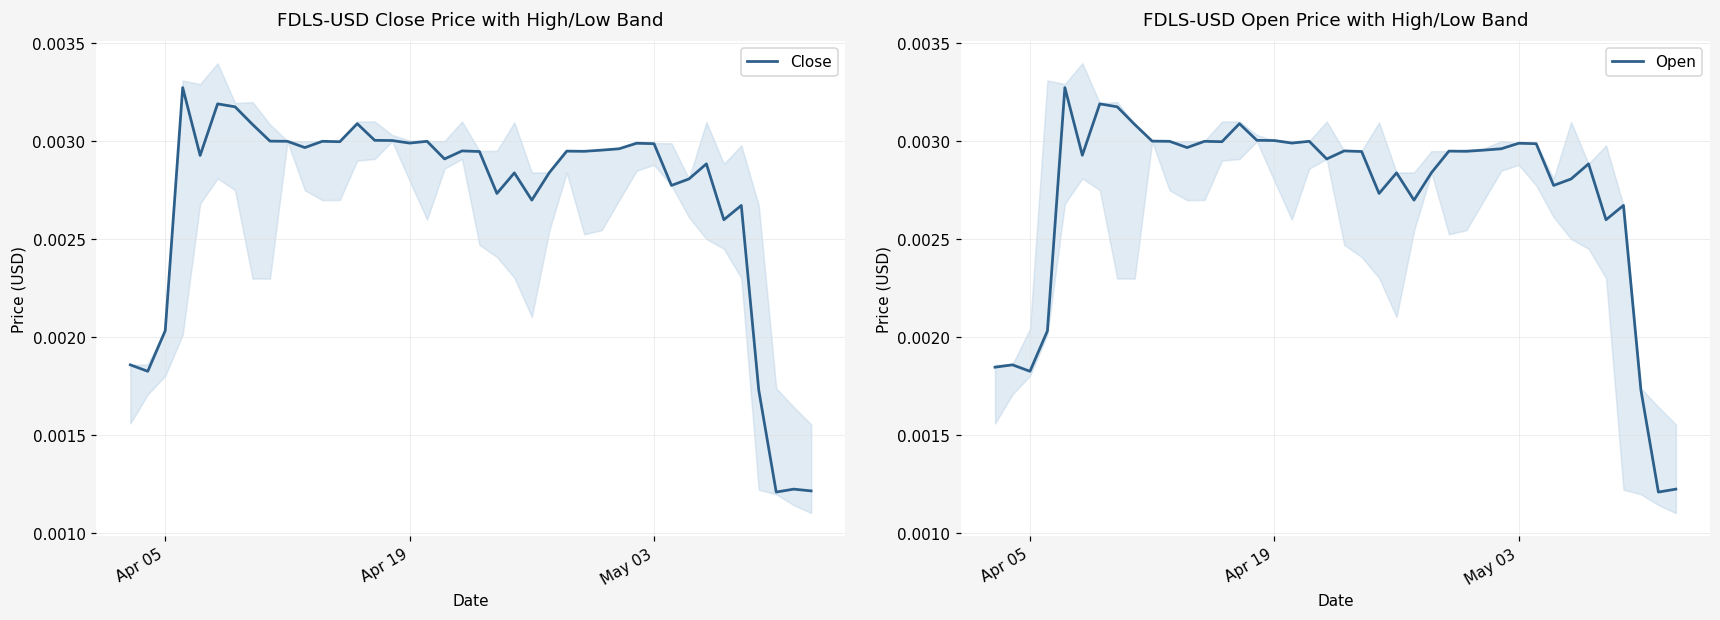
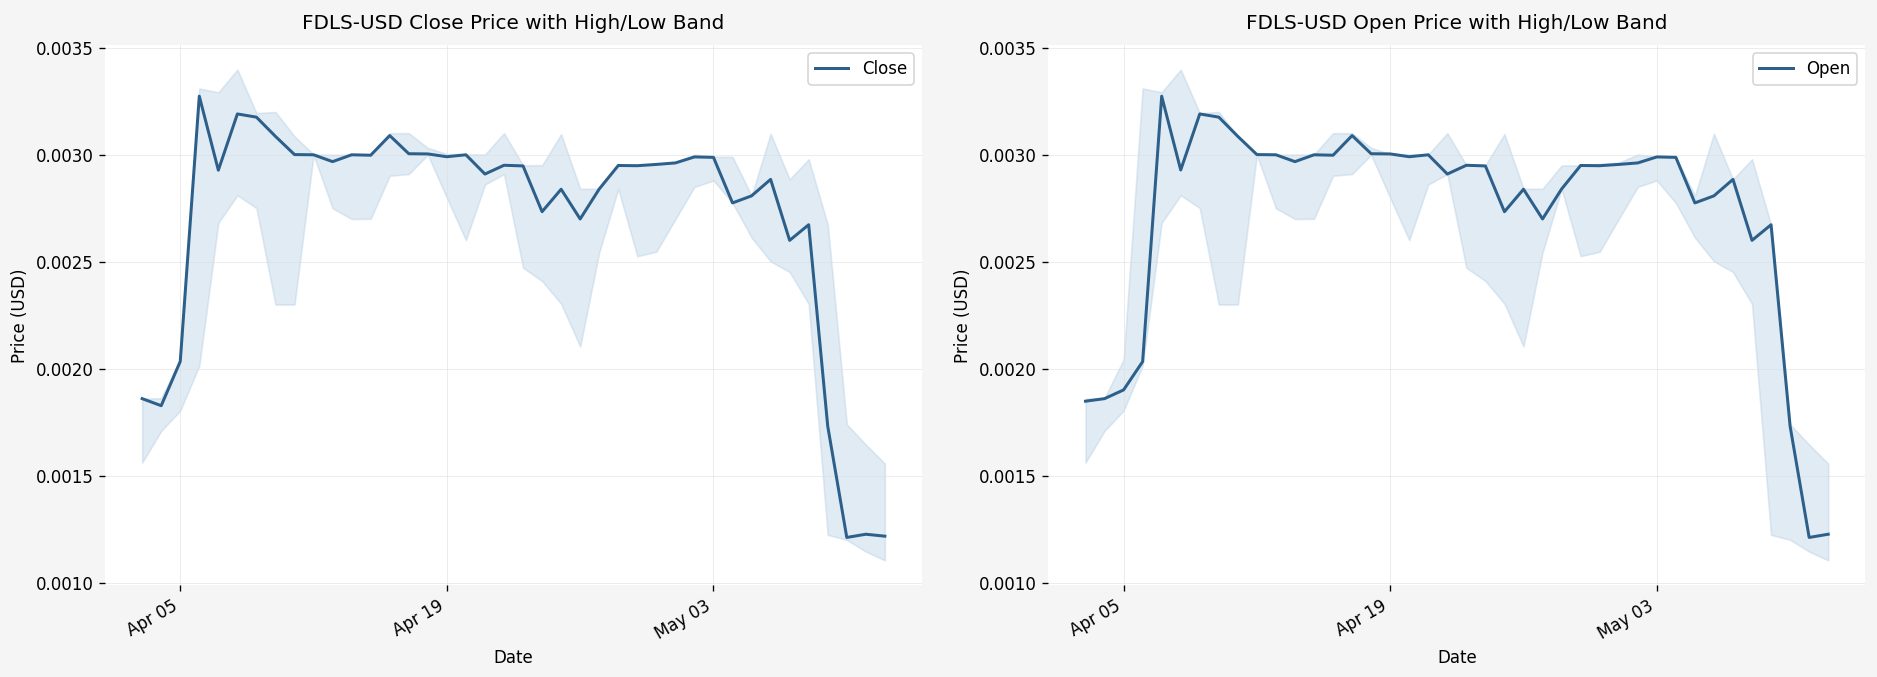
FDLS-USD Open Price with High/Low Band, Open, Apr 05: 0.00183 -> 0.00190
